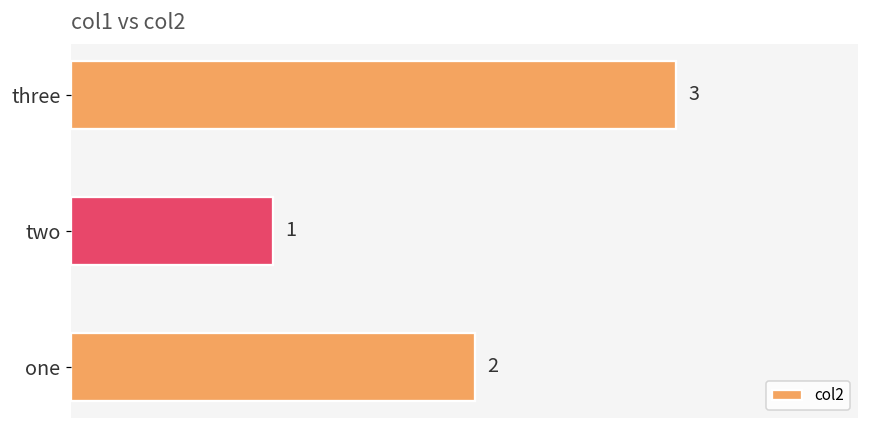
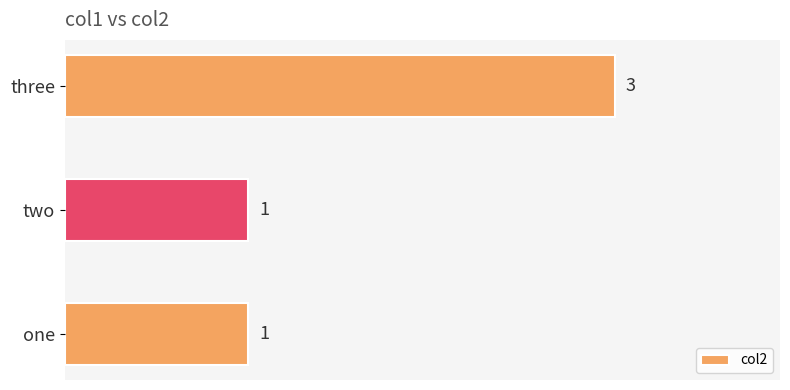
one: 2 -> 1
